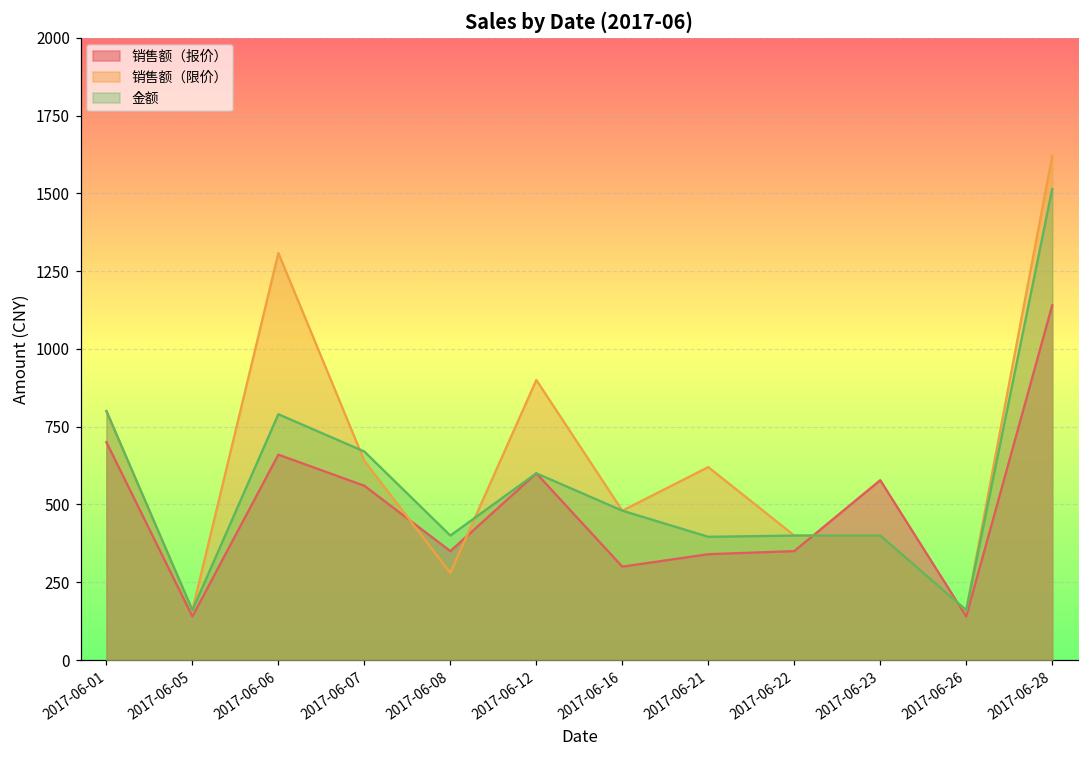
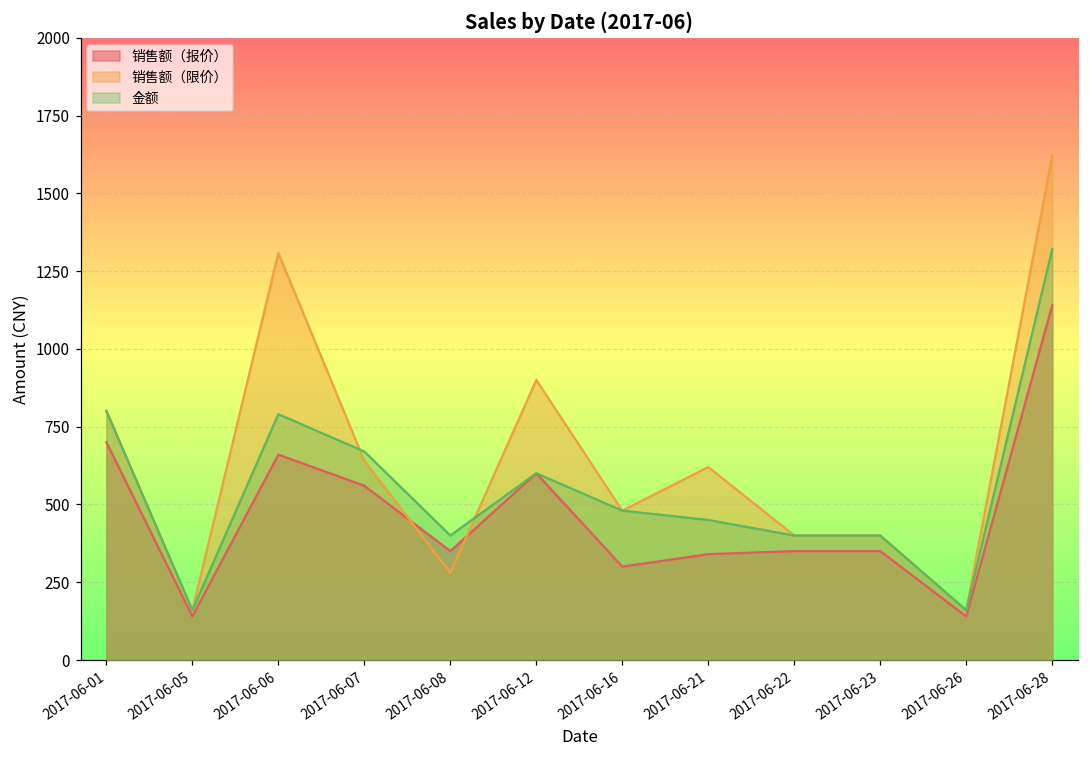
金额, 2017-06-21: 400 -> 450
销售额（报价）, 2017-06-23: 580 -> 350
金额, 2017-06-28: 1510 -> 1320
